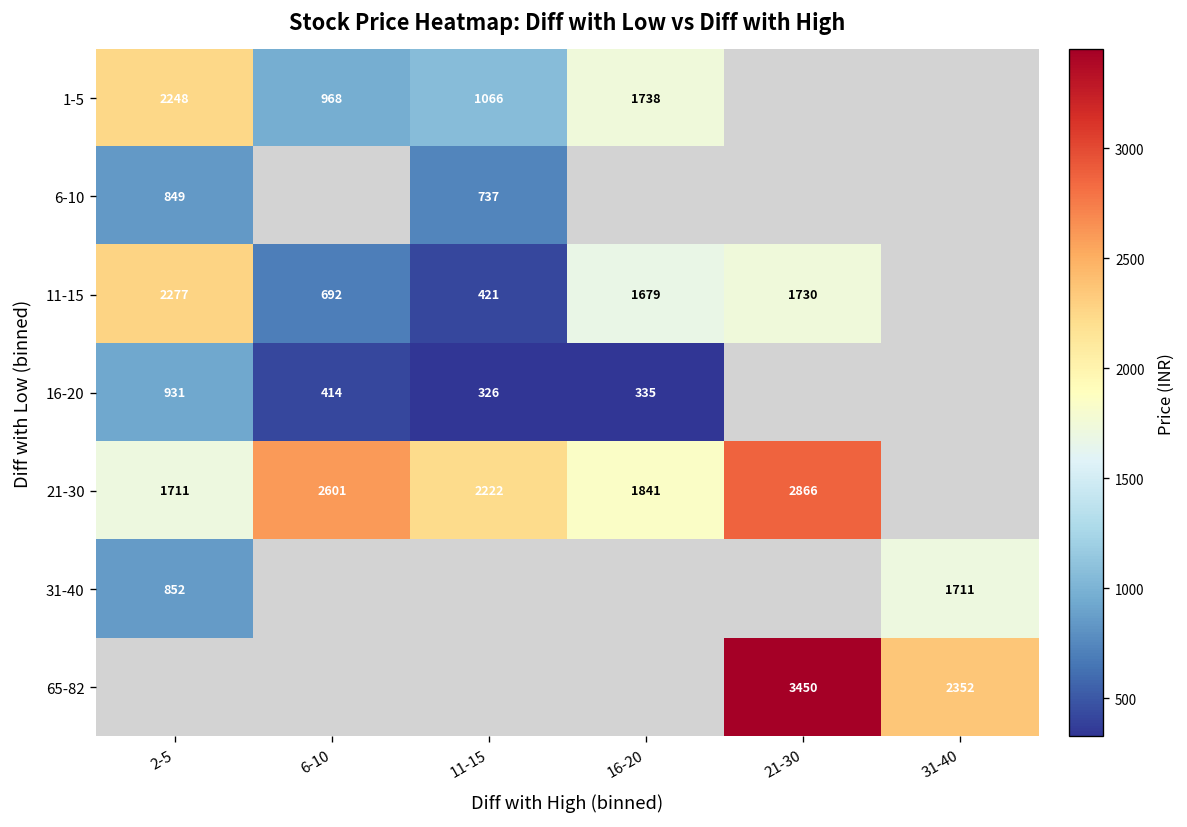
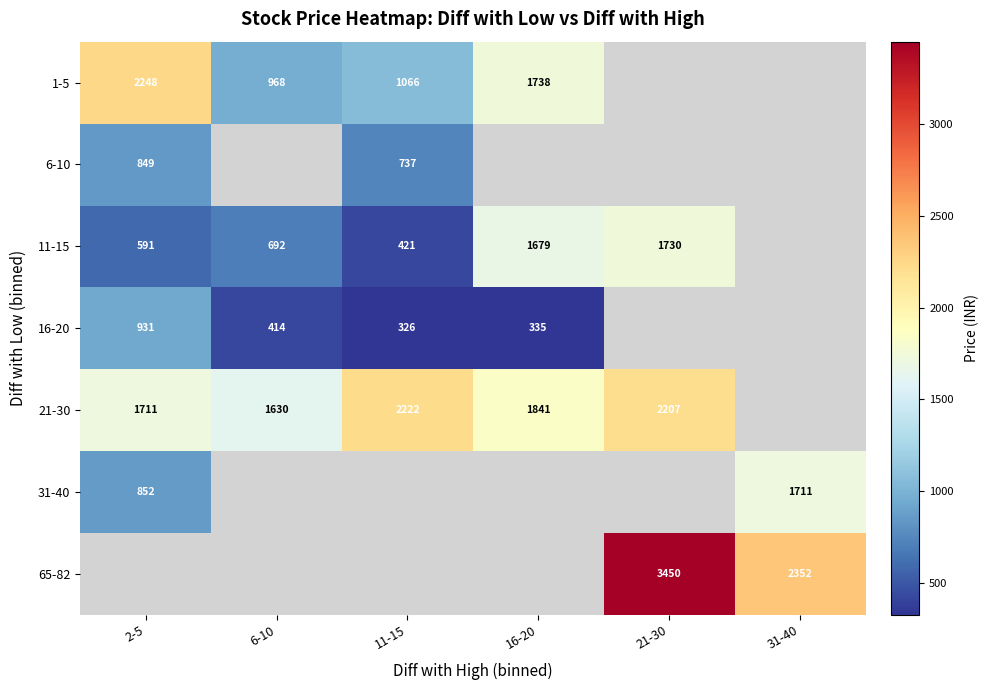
11-15, 2-5: 2277 -> 591
21-30, 6-10: 2601 -> 1630
21-30, 21-30: 2866 -> 2207
